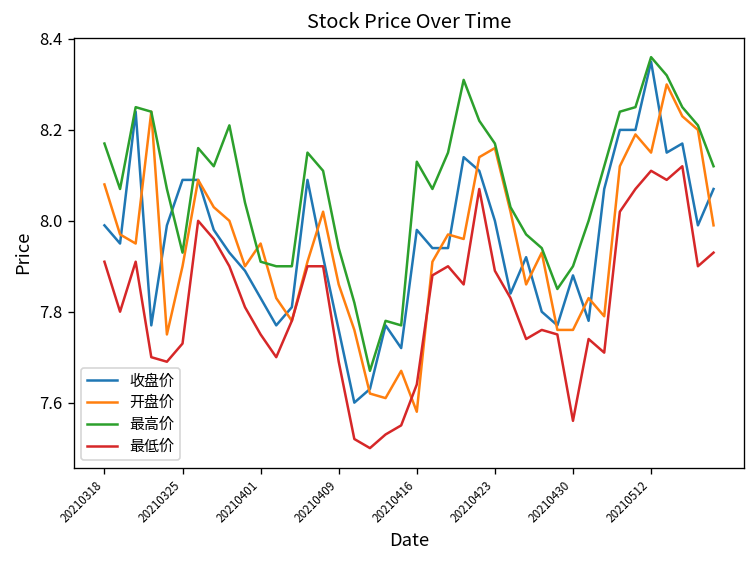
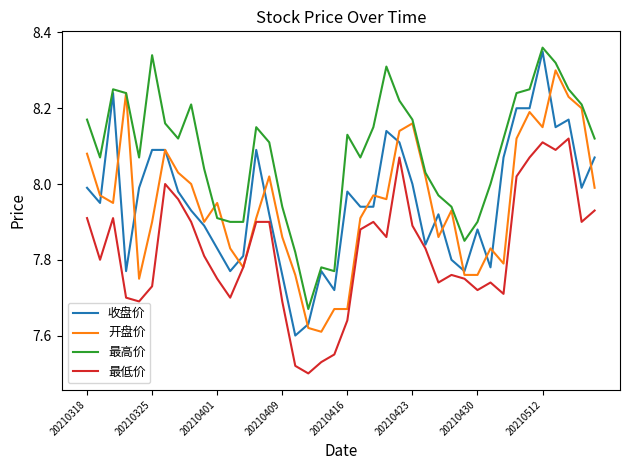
最高价, 20210325: 7.93 -> 8.34
开盘价, 20210416: 7.58 -> 7.67
最低价, 20210430: 7.56 -> 7.72
